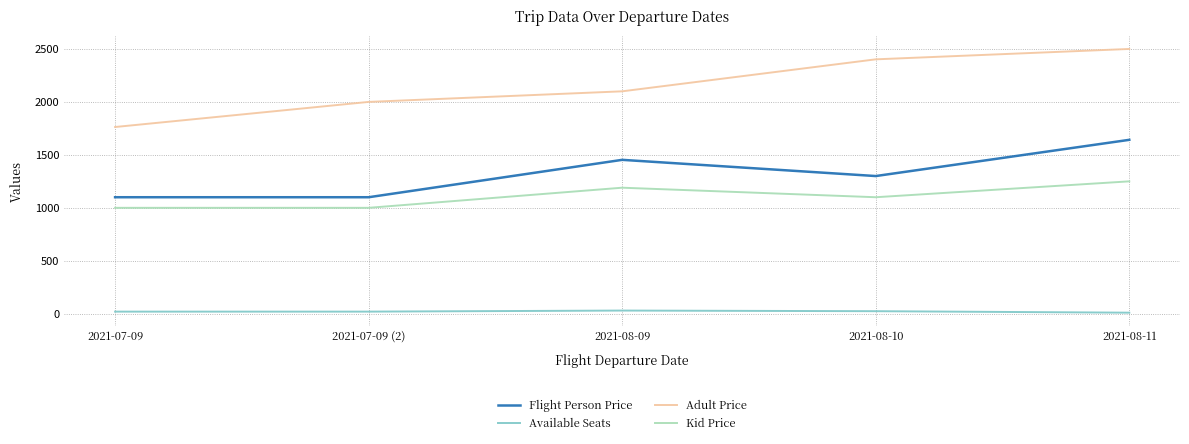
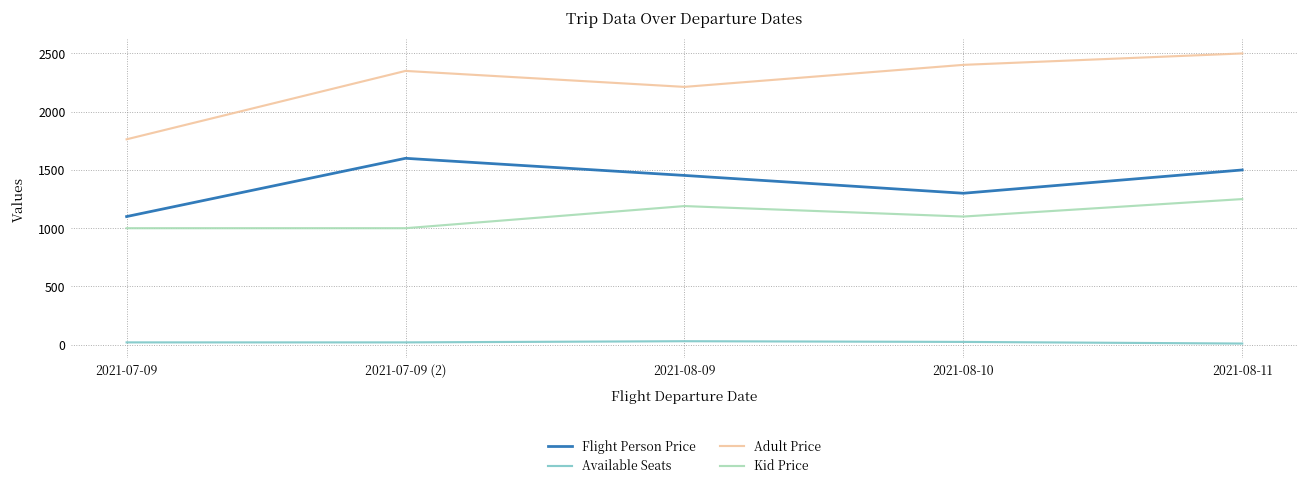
Flight Person Price, 2021-07-09 (2): 1100 -> 1600
Adult Price, 2021-07-09 (2): 2000 -> 2350
Adult Price, 2021-08-09: 2100 -> 2210
Flight Person Price, 2021-08-11: 1640 -> 1500
